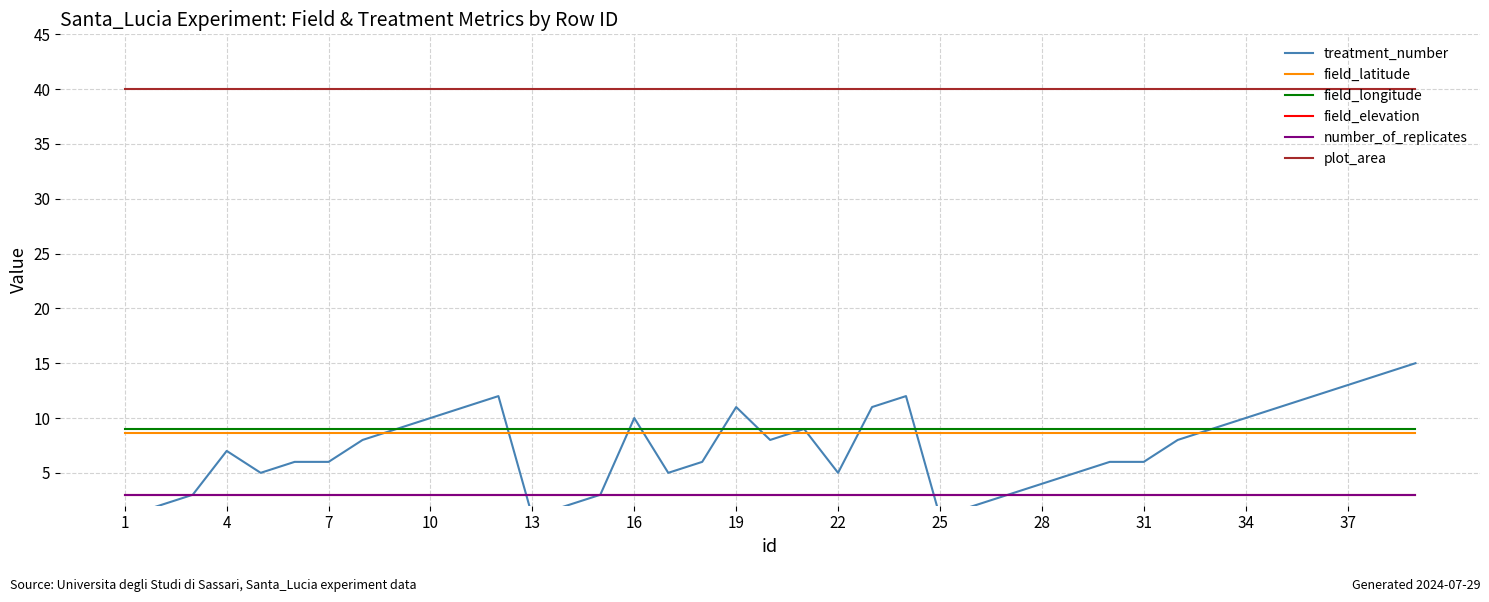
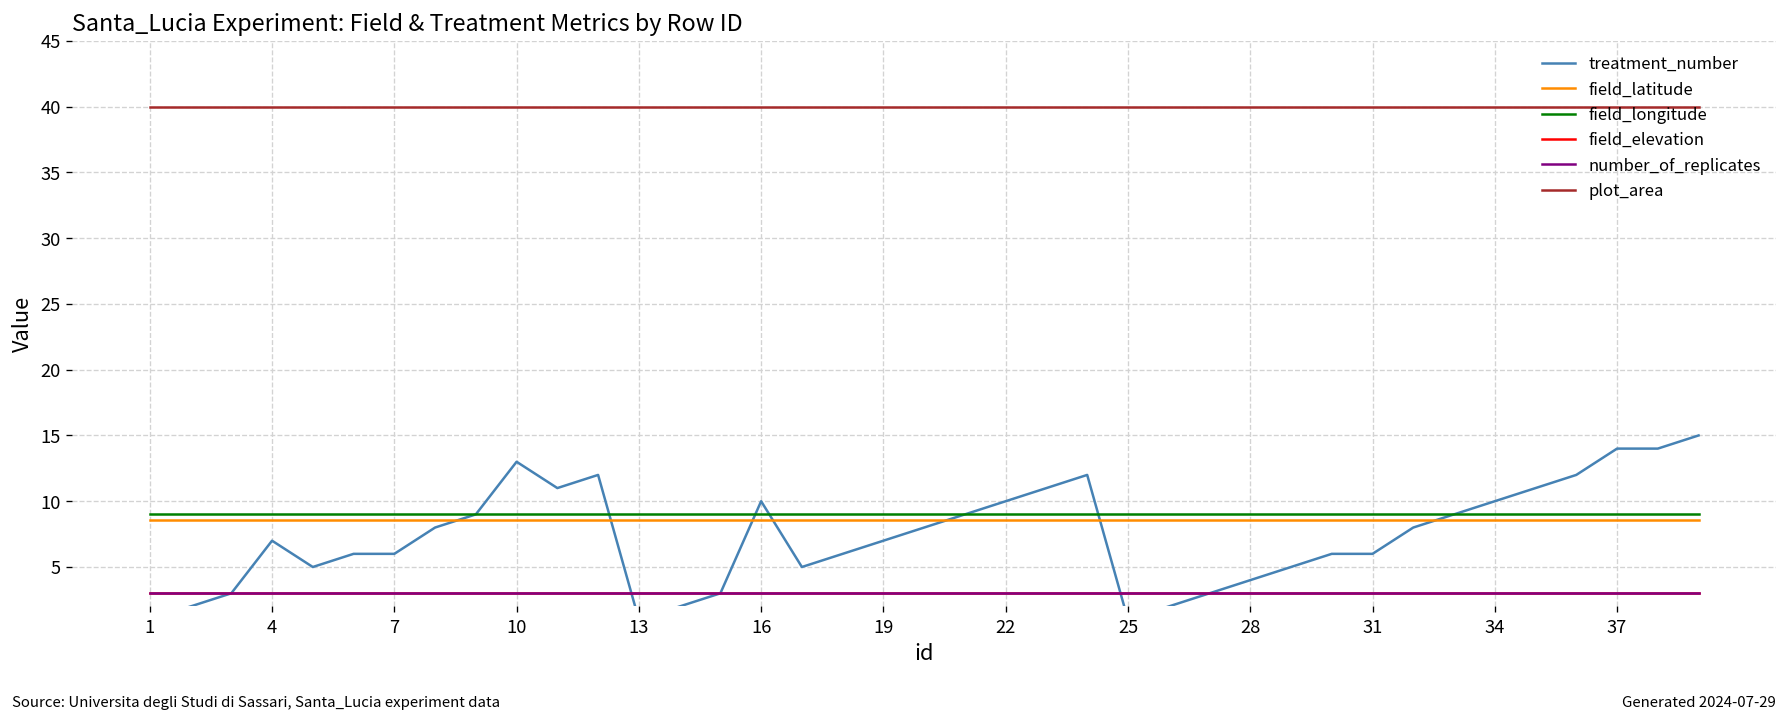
treatment_number, 10: 10 -> 13
treatment_number, 19: 11 -> 7
treatment_number, 22: 5 -> 10
treatment_number, 37: 13 -> 14
